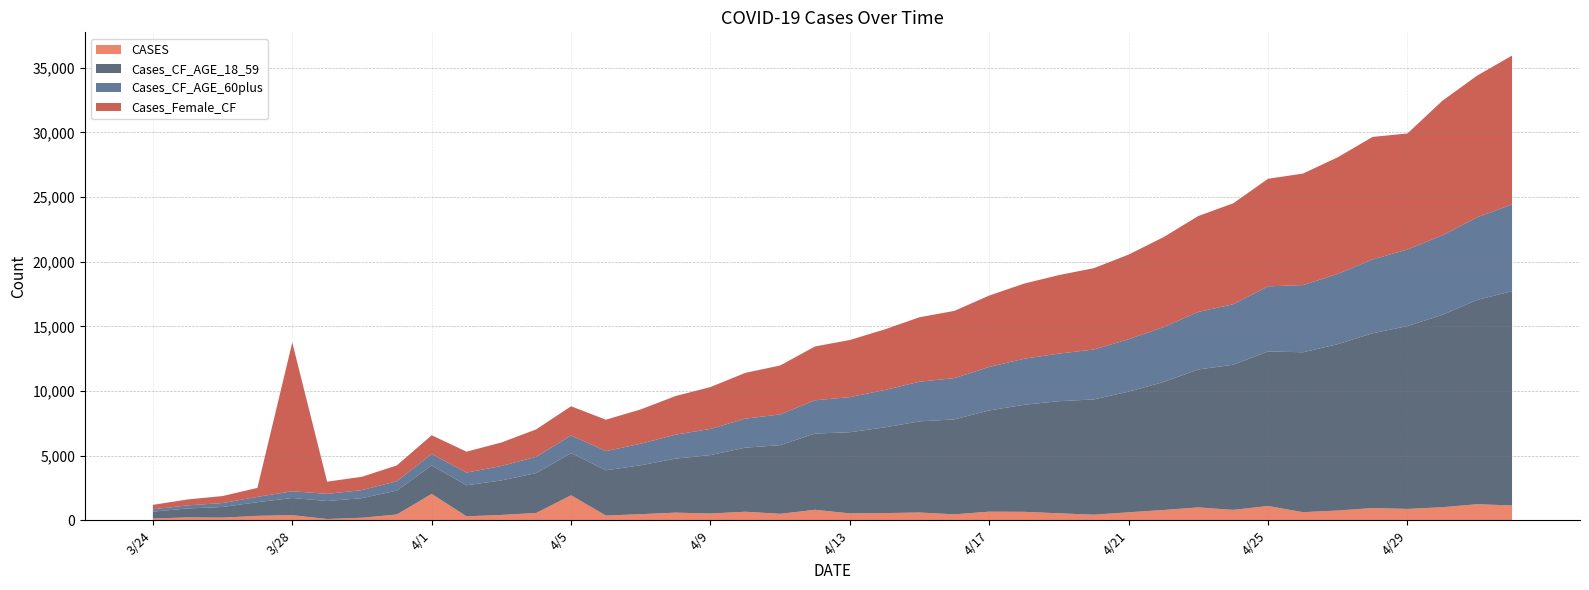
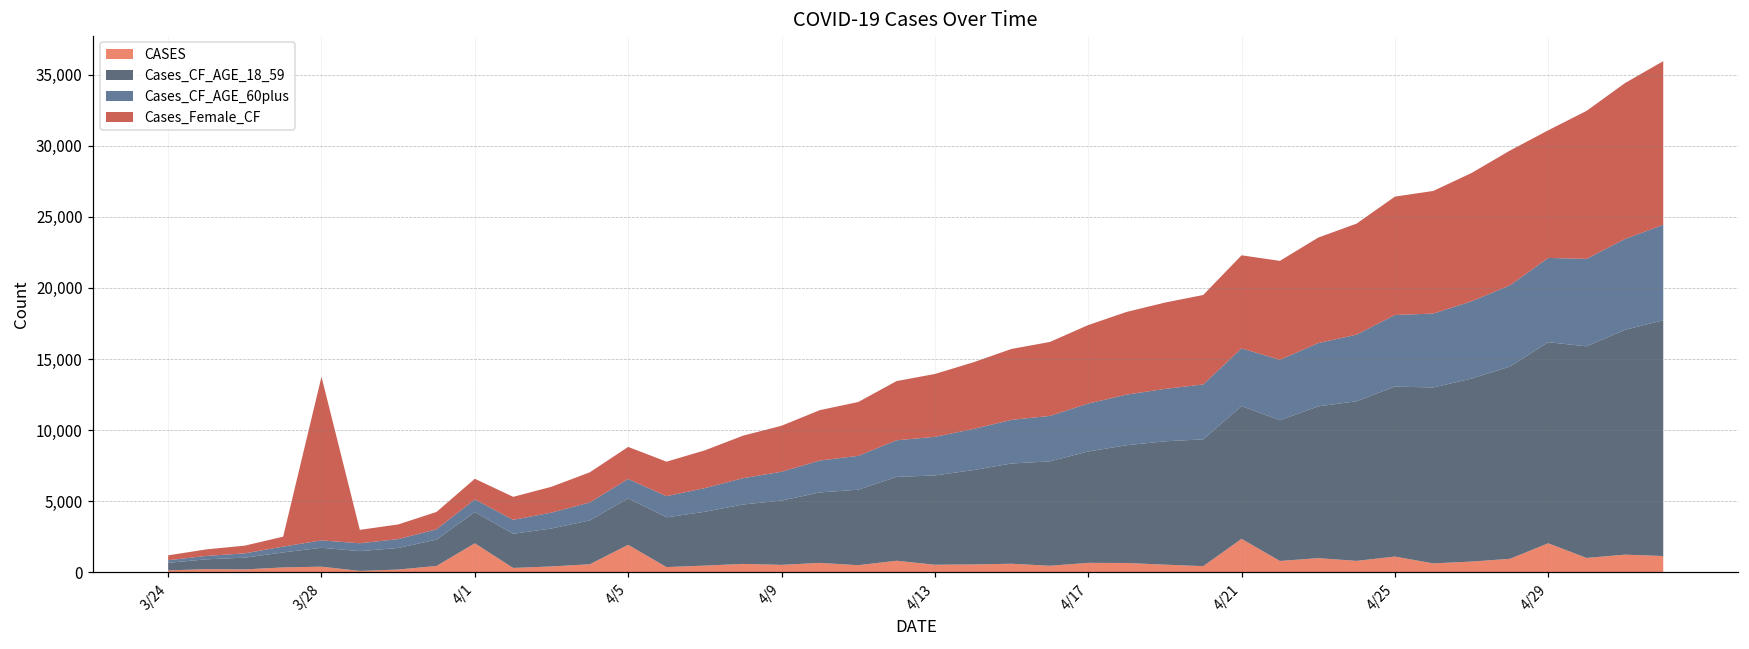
CASES, 4/21: 600 -> 2,400
CASES, 4/29: 900 -> 2,000
